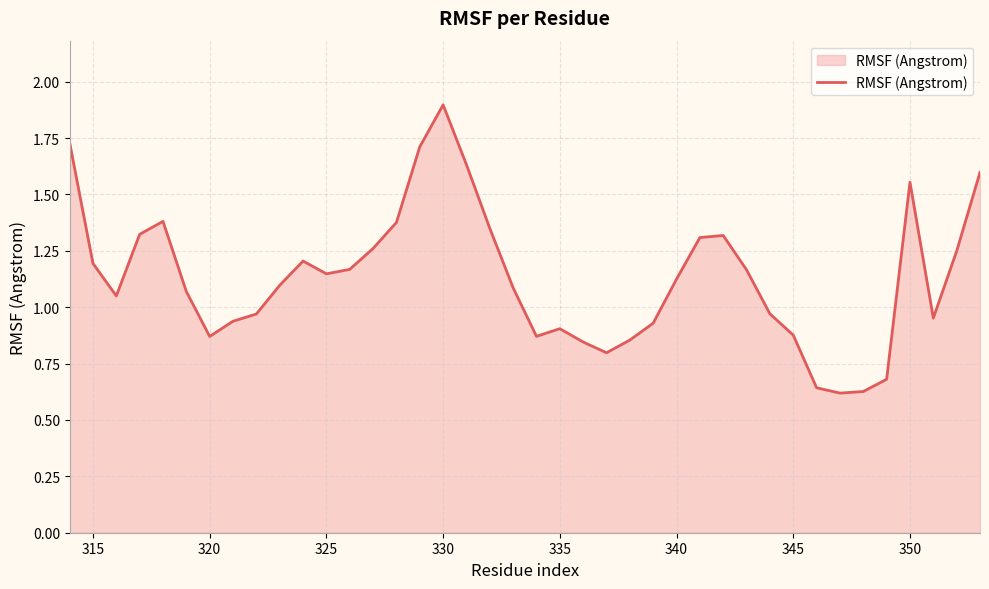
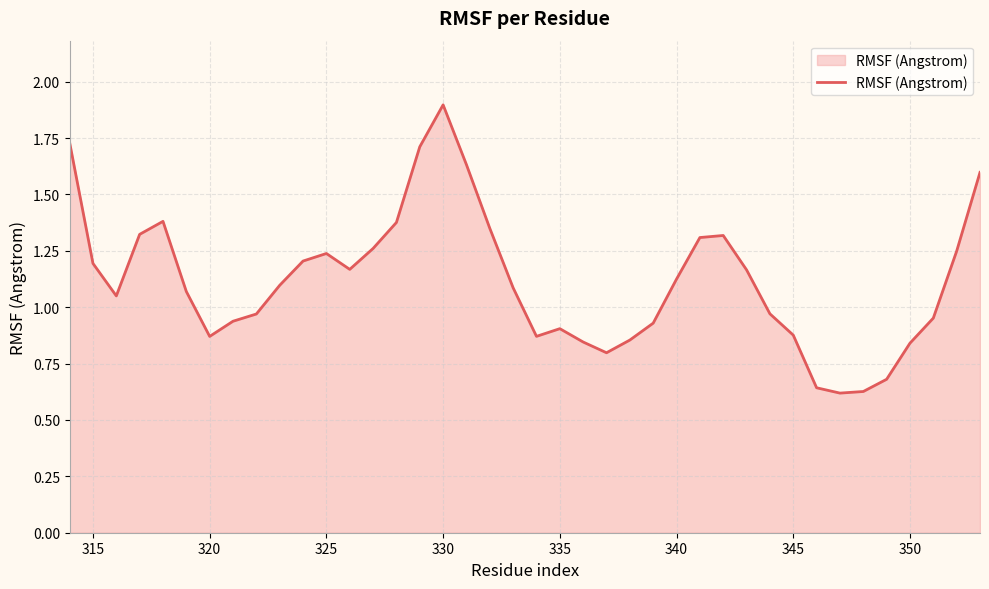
325: 1.15 -> 1.24
350: 1.55 -> 0.84
